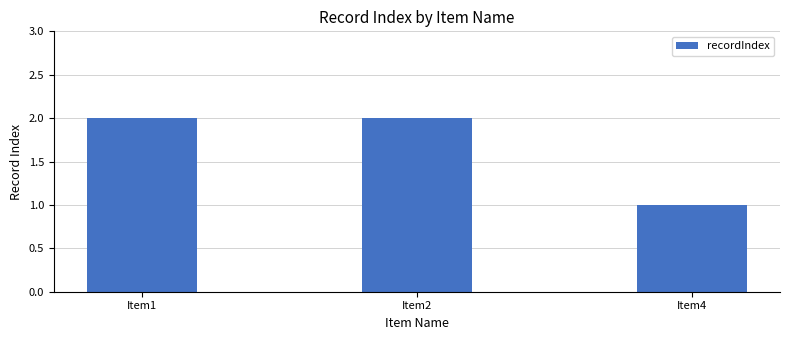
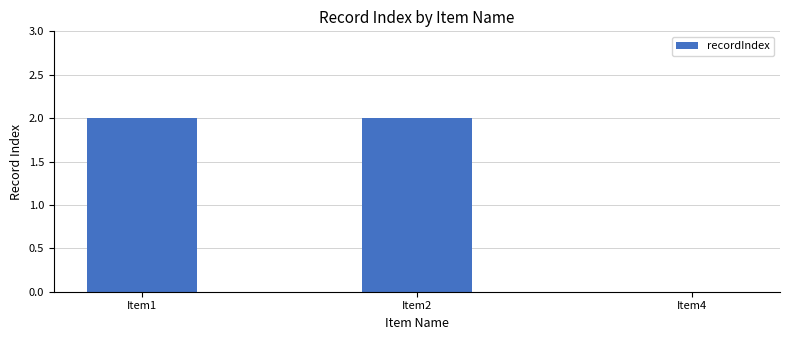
Item4: 1 -> 0
